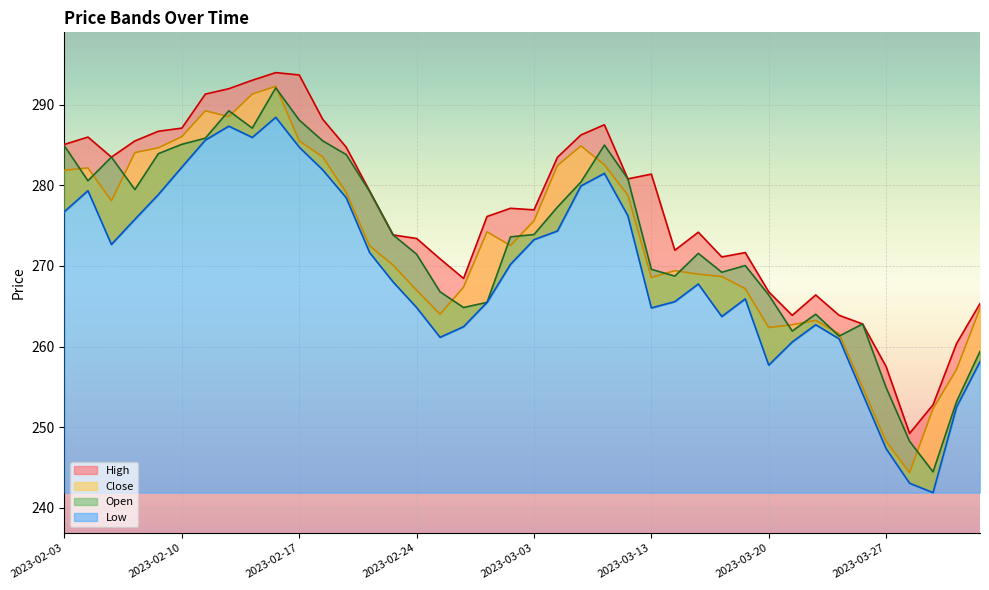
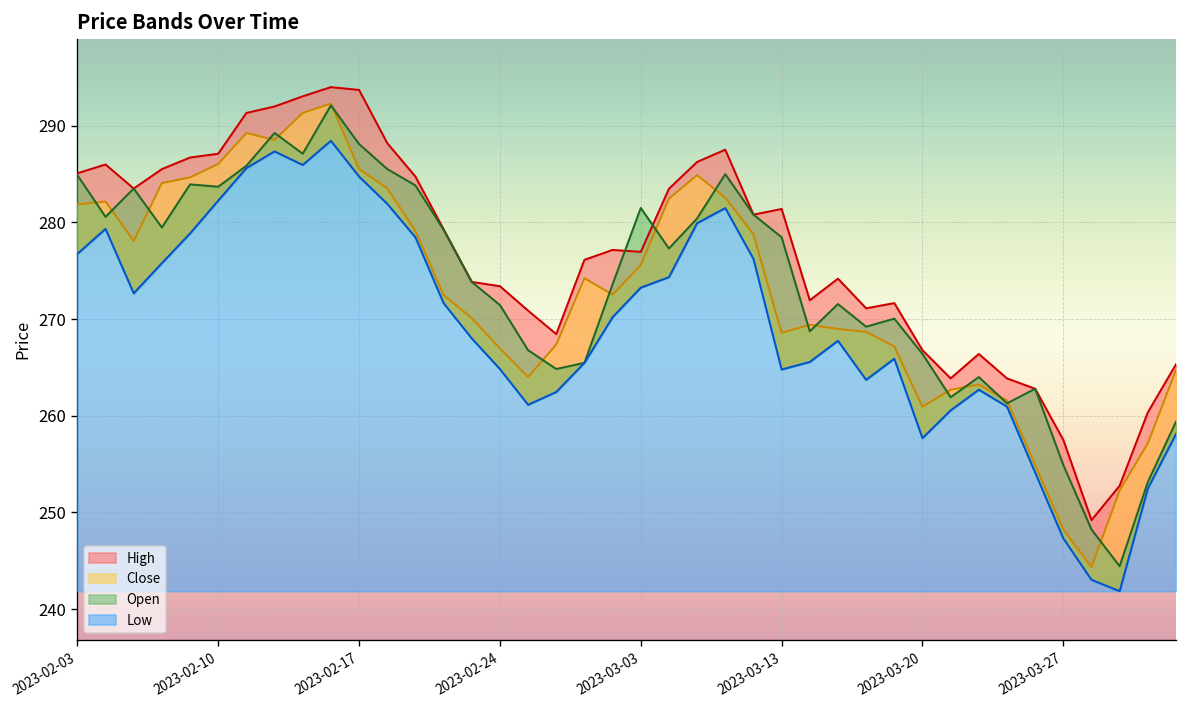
Open, 2023-02-10: 285 -> 284
Open, 2023-03-03: 274 -> 282
Open, 2023-03-13: 270 -> 278
Close, 2023-03-20: 262 -> 261
